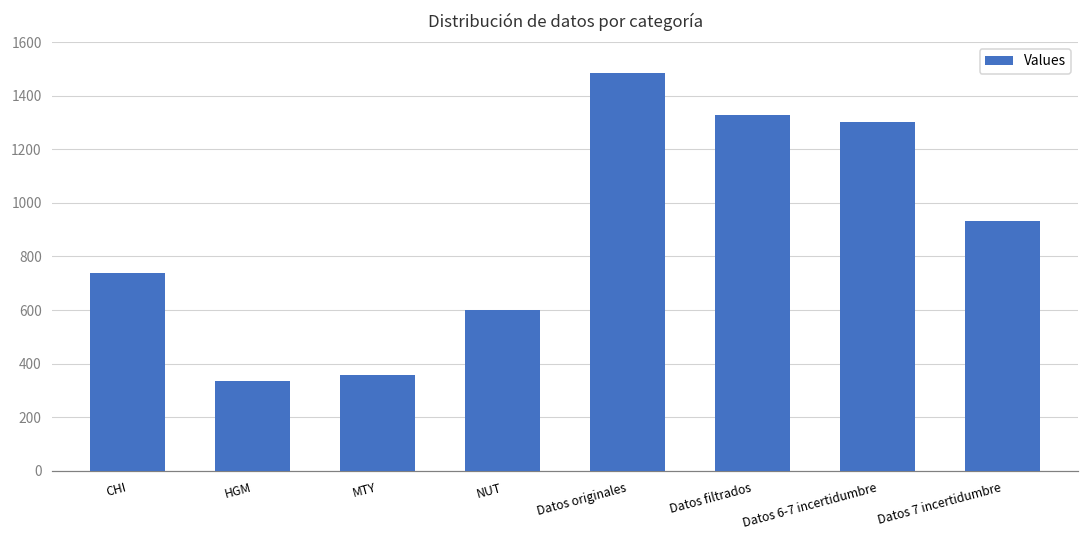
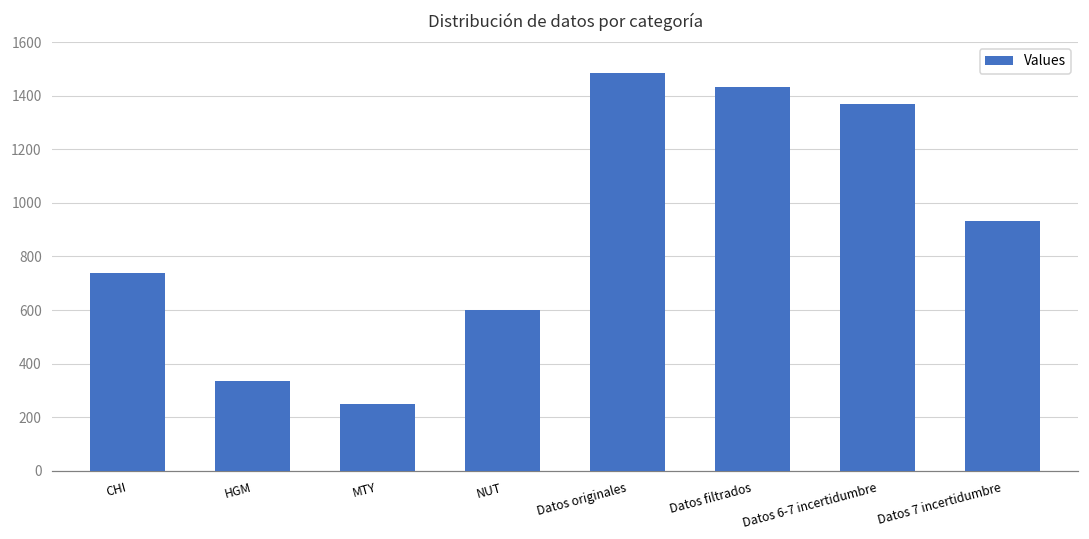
MTY: 360 -> 250
Datos filtrados: 1330 -> 1430
Datos 6-7 incertidumbre: 1300 -> 1370
